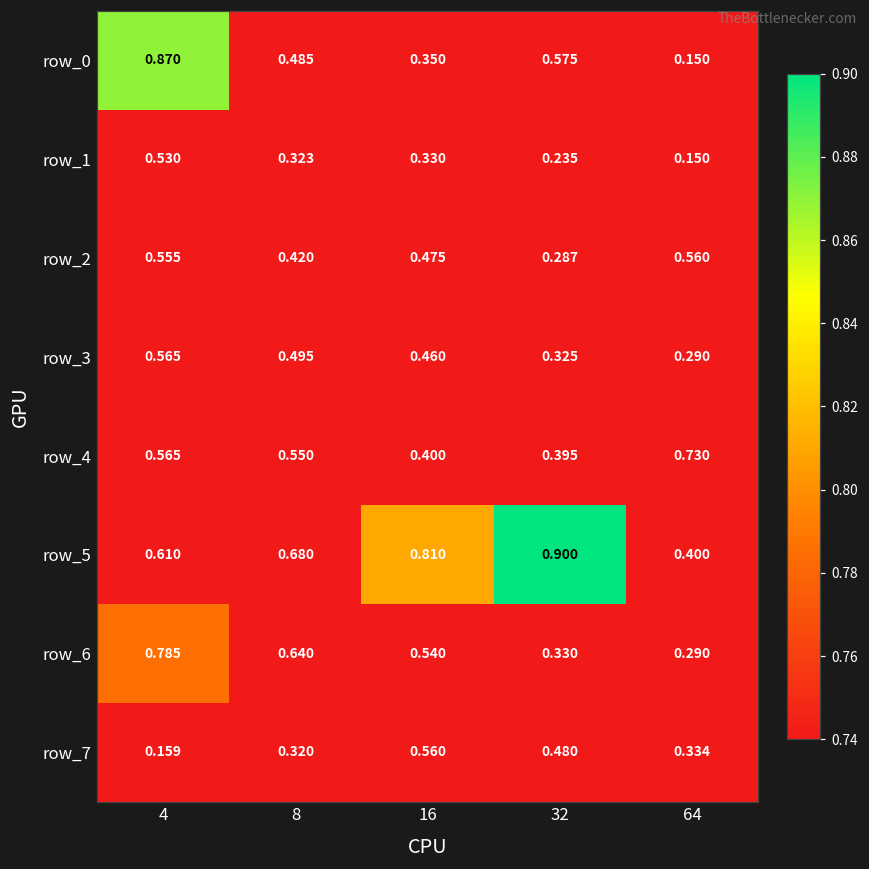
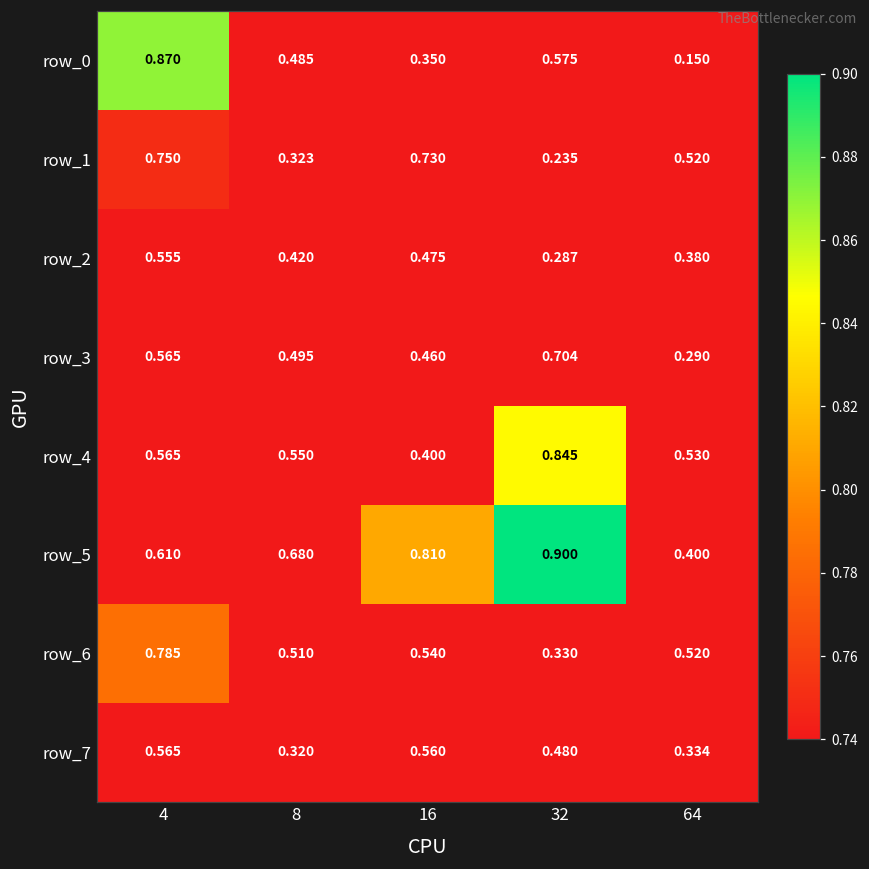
row_1, 4: 0.530 -> 0.750
row_1, 16: 0.330 -> 0.730
row_1, 64: 0.150 -> 0.520
row_2, 64: 0.560 -> 0.380
row_3, 32: 0.325 -> 0.704
row_4, 32: 0.395 -> 0.845
row_4, 64: 0.730 -> 0.530
row_6, 8: 0.640 -> 0.510
row_6, 64: 0.290 -> 0.520
row_7, 4: 0.159 -> 0.565
